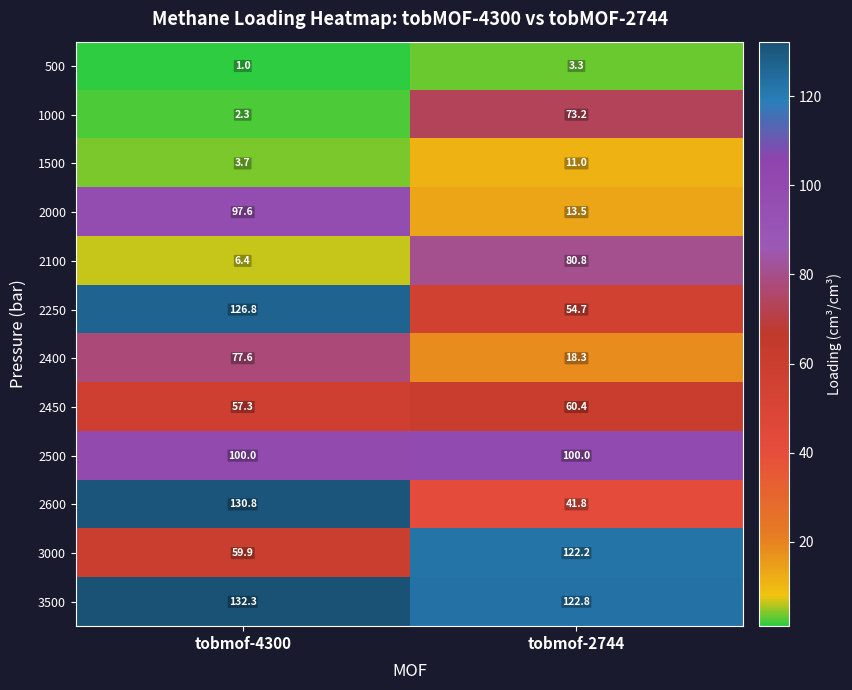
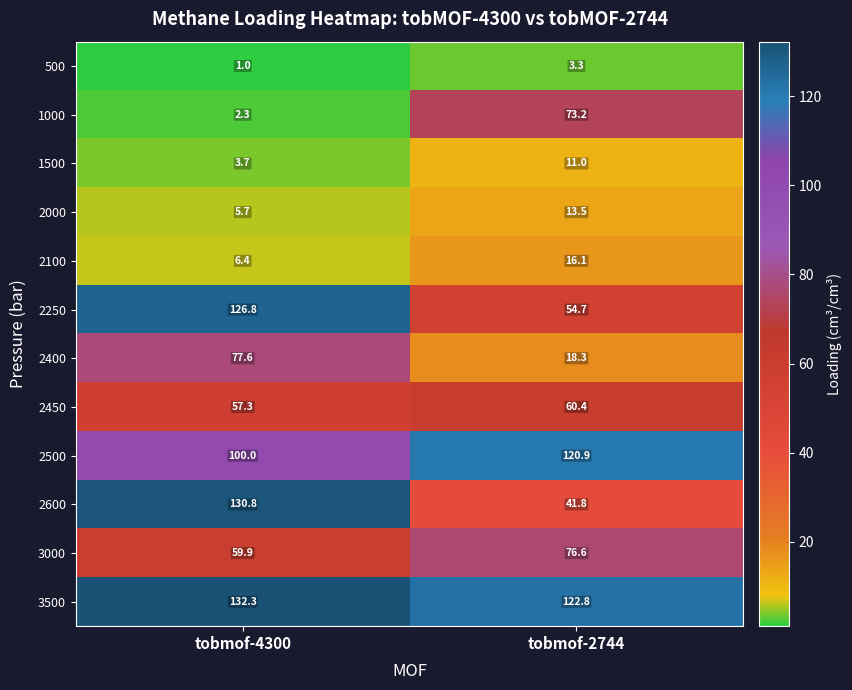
2000, tobmof-4300: 97.6 -> 5.7
2100, tobmof-2744: 80.8 -> 16.1
2500, tobmof-2744: 100.0 -> 120.9
3000, tobmof-2744: 122.2 -> 76.6
